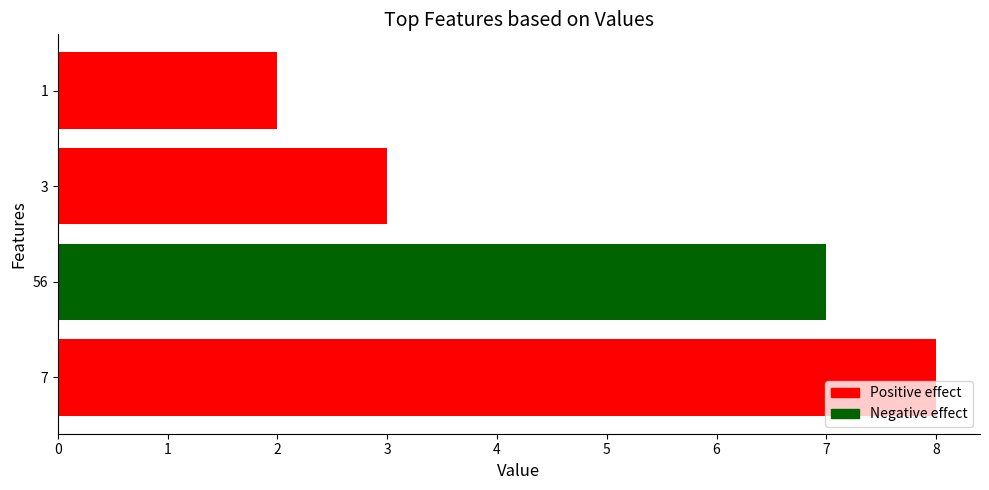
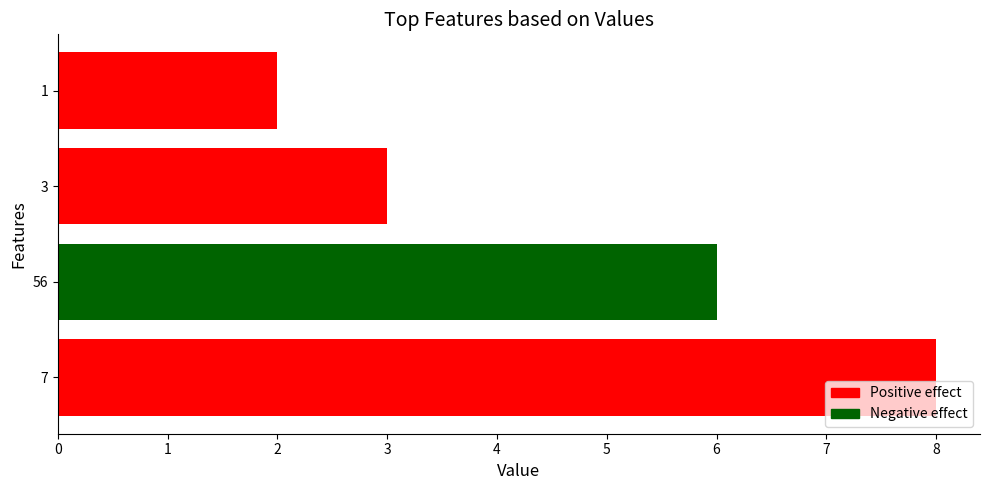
56: 7 -> 6
